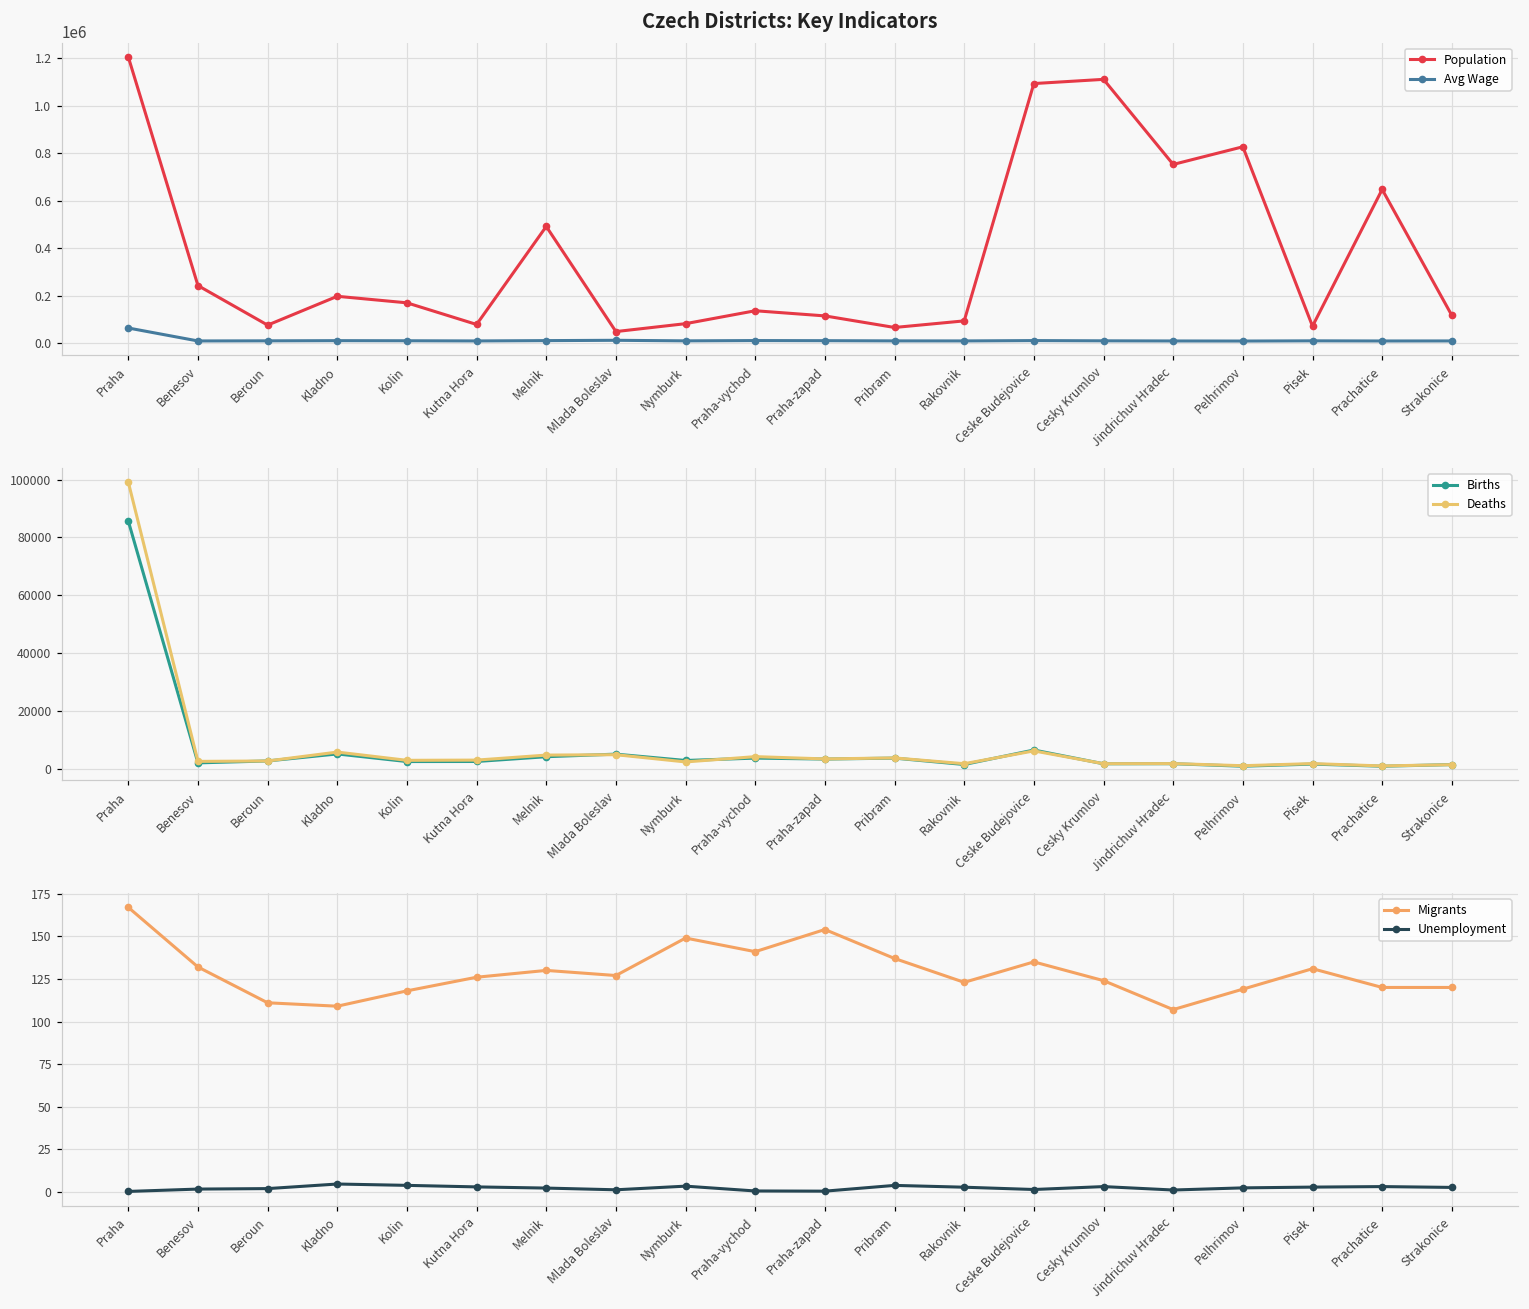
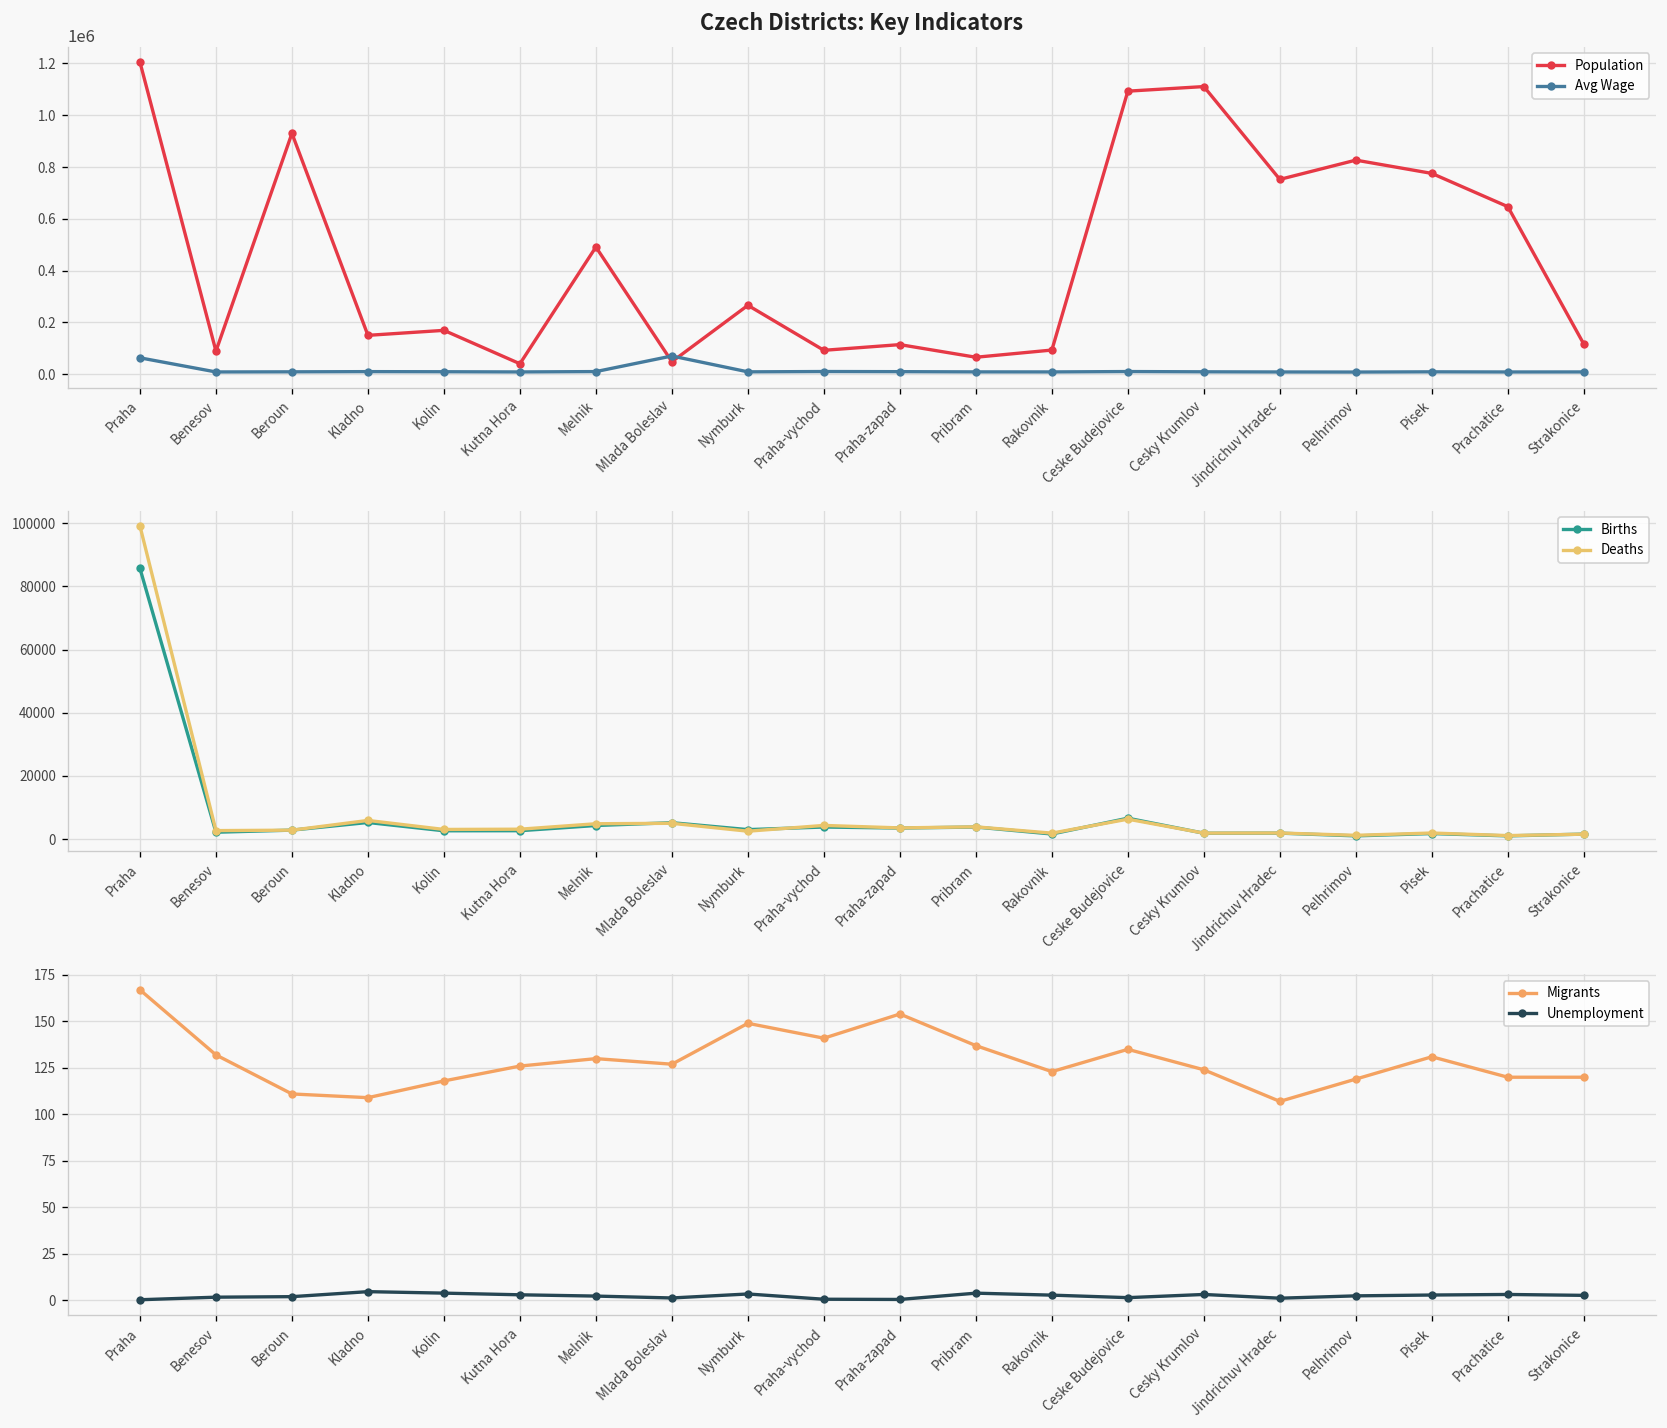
Czech Districts: Key Indicators, Population, Benesov: 240000 -> 90000
Czech Districts: Key Indicators, Population, Beroun: 80000 -> 930000
Czech Districts: Key Indicators, Population, Kladno: 200000 -> 150000
Czech Districts: Key Indicators, Population, Kutna Hora: 80000 -> 40000
Czech Districts: Key Indicators, Avg Wage, Mlada Boleslav: 10000 -> 70000
Czech Districts: Key Indicators, Population, Nymburk: 80000 -> 270000
Czech Districts: Key Indicators, Population, Praha-vychod: 140000 -> 90000
Czech Districts: Key Indicators, Population, Pisek: 70000 -> 780000
